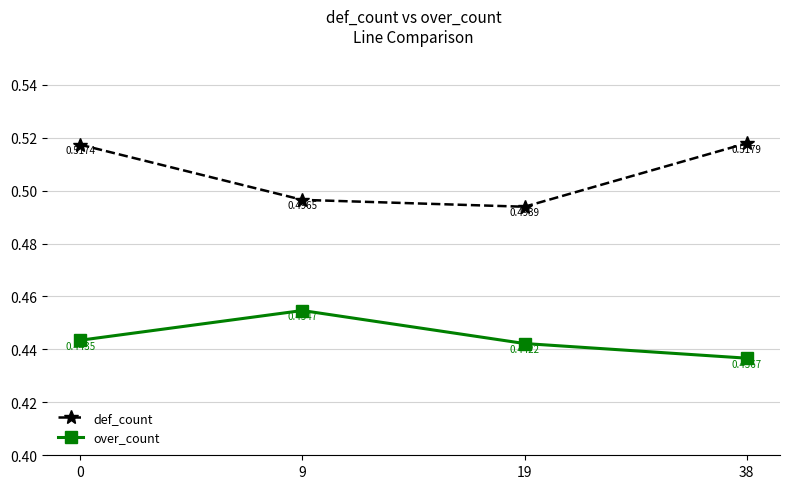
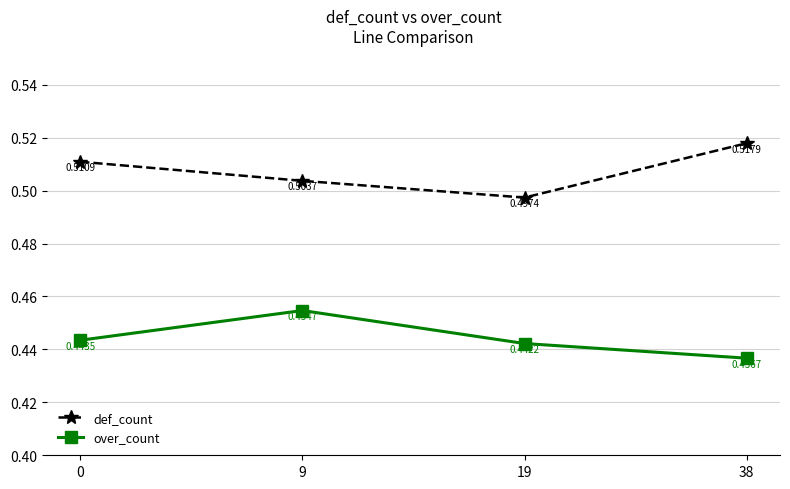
def_count, 0: 0.5174 -> 0.5109
def_count, 9: 0.4965 -> 0.5037
def_count, 19: 0.4939 -> 0.4974
